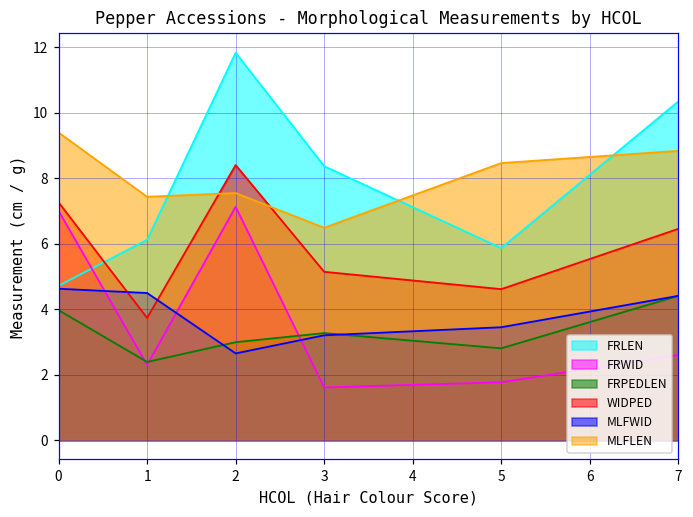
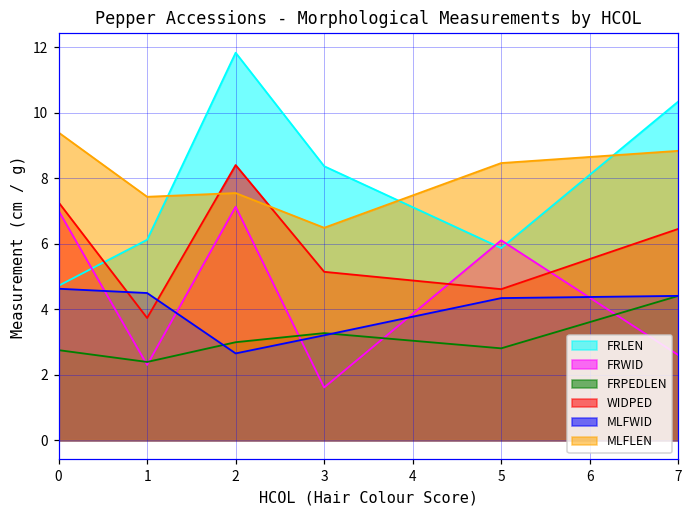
FRPEDLEN, 0: 4.0 -> 2.7
FRWID, 5: 1.8 -> 6.1
MLFWID, 5: 3.4 -> 4.3
